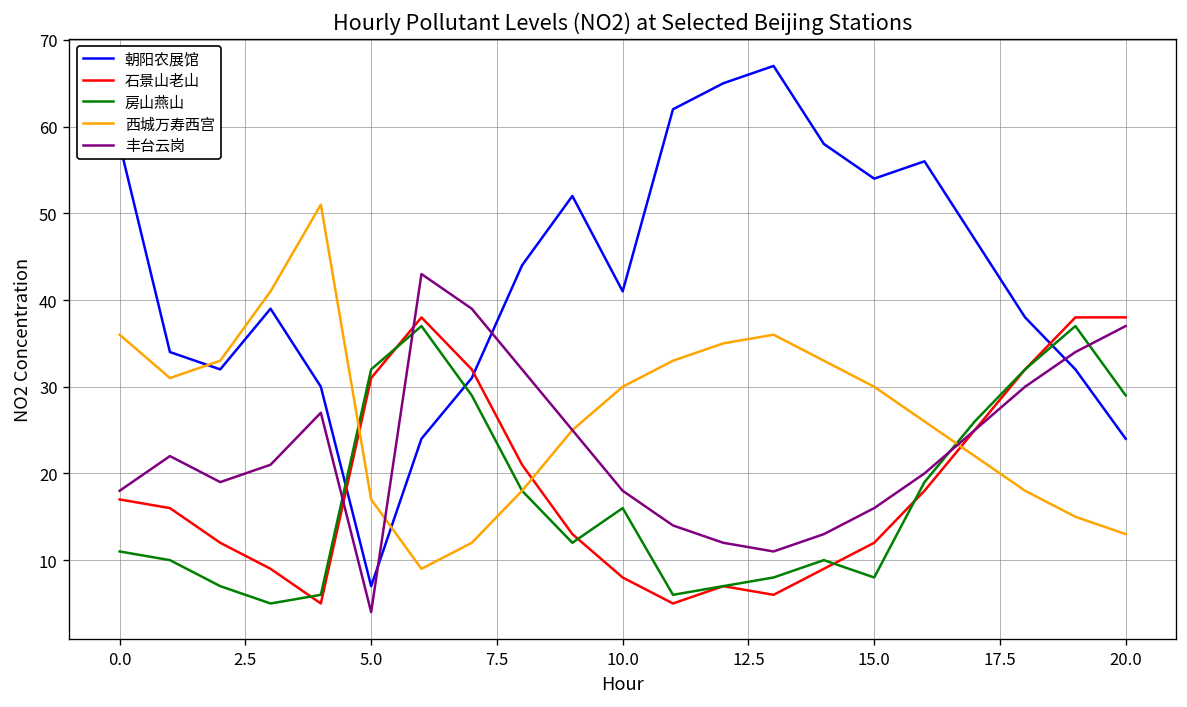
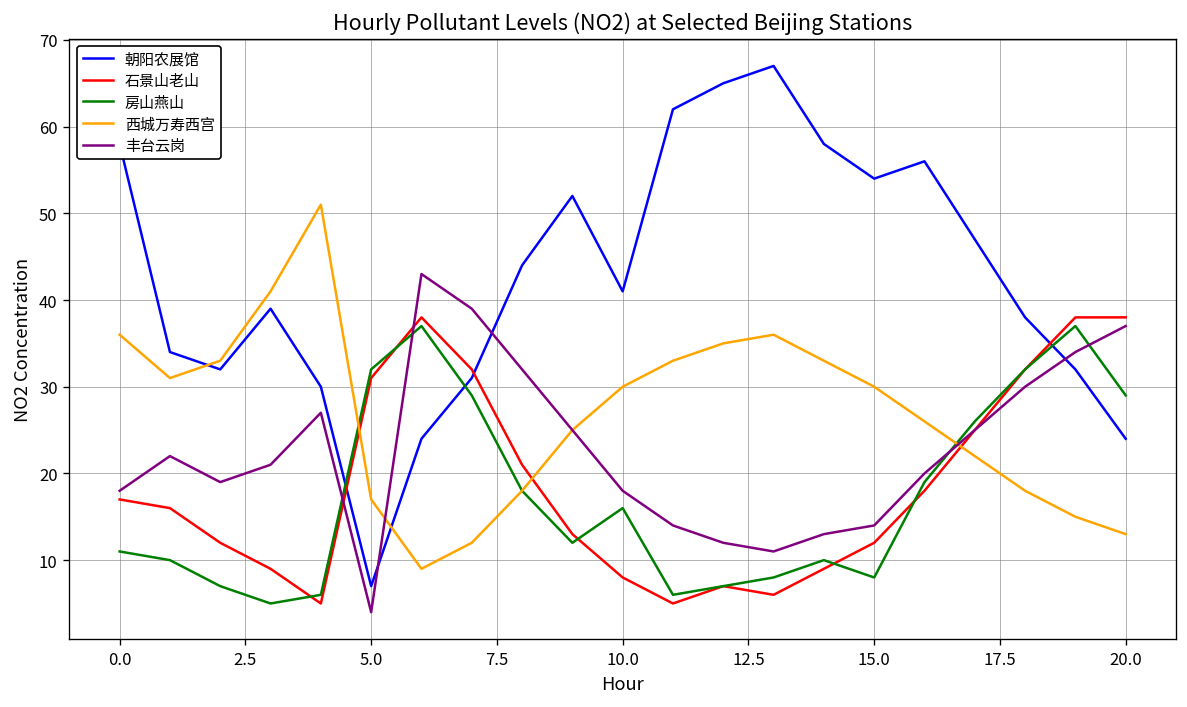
丰台云岗, 15.0: 16 -> 14
